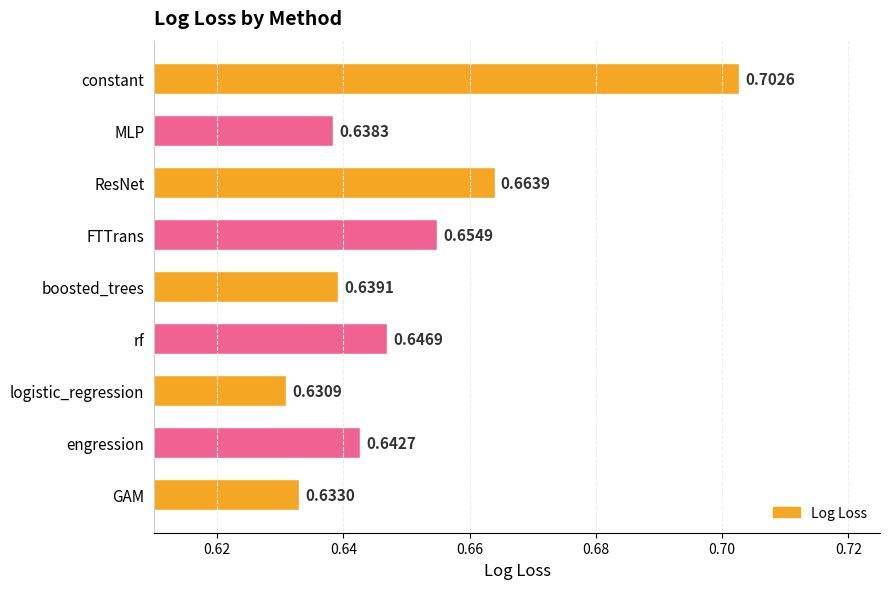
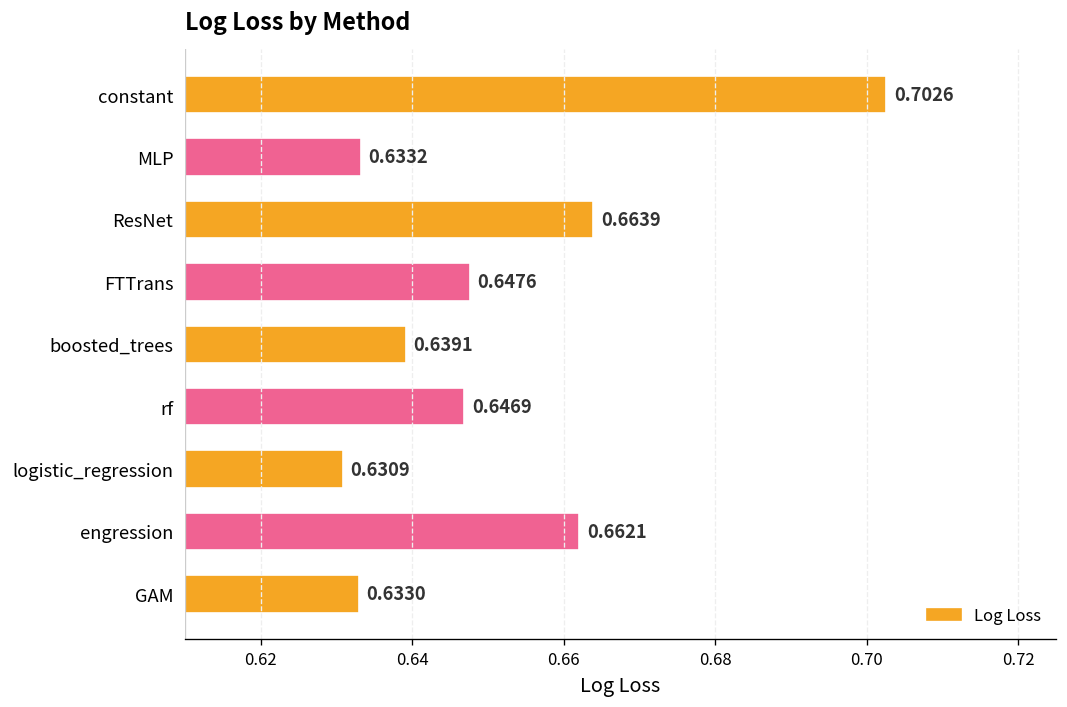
MLP: 0.6383 -> 0.6332
FTTrans: 0.6549 -> 0.6476
engression: 0.6427 -> 0.6621
